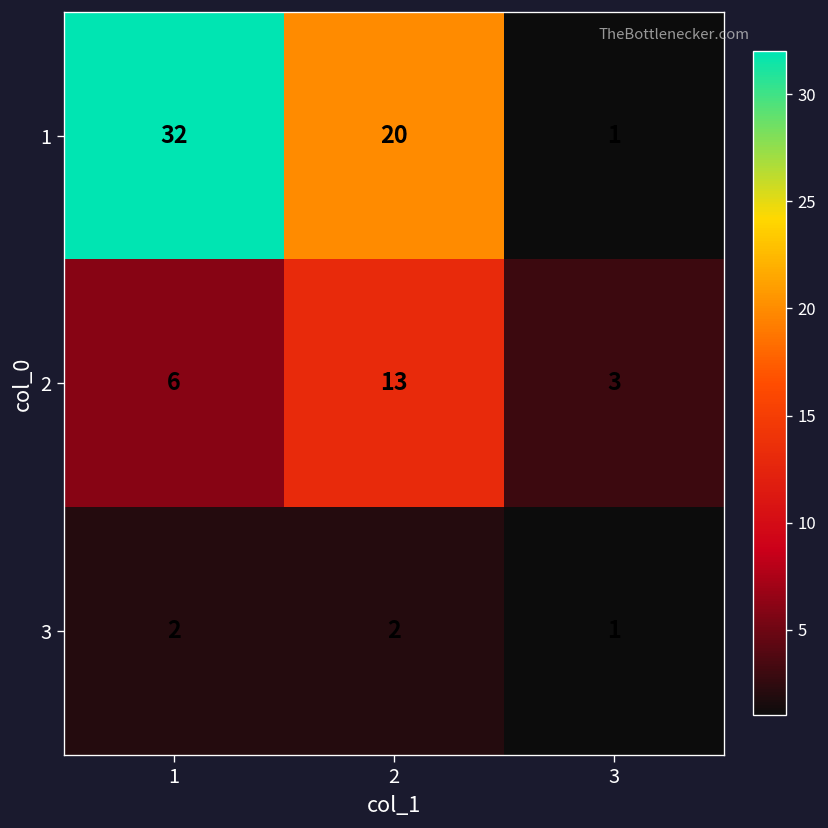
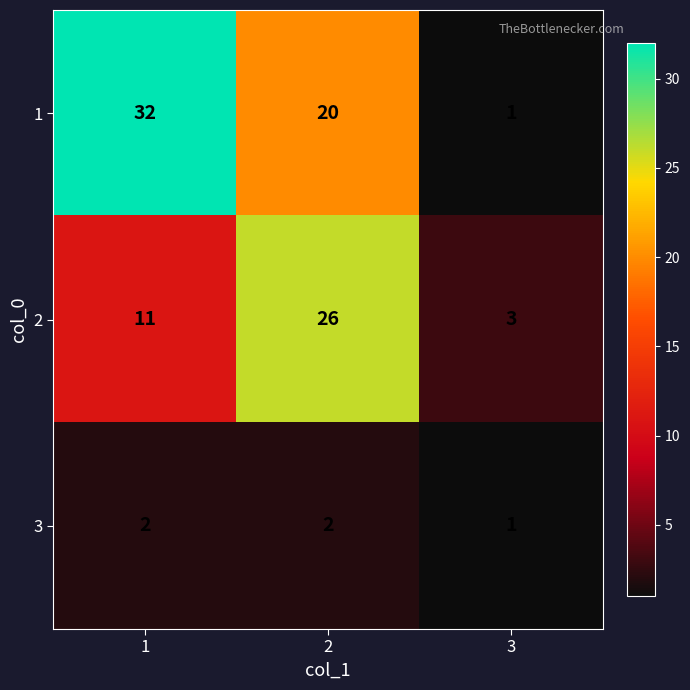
2, 1: 6 -> 11
2, 2: 13 -> 26
